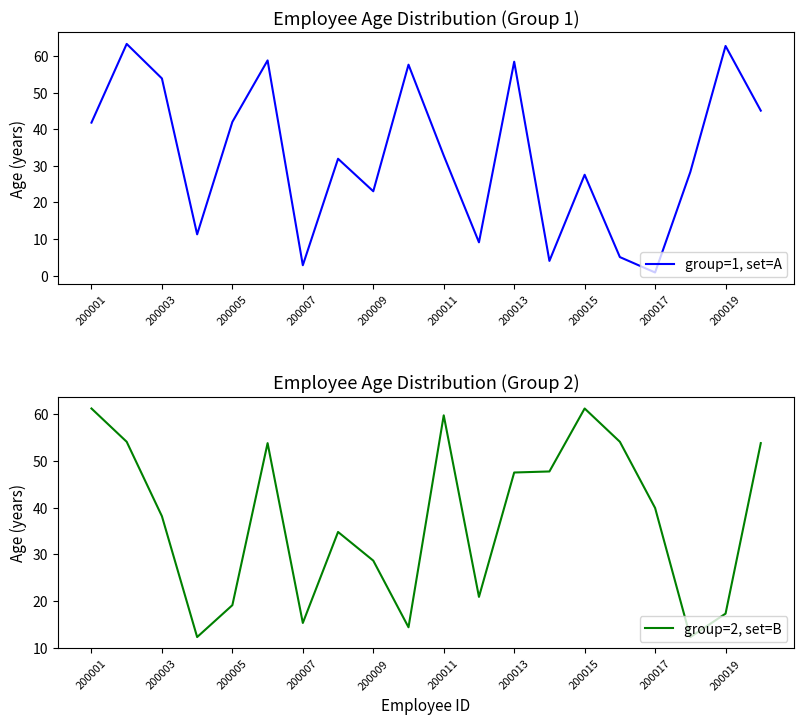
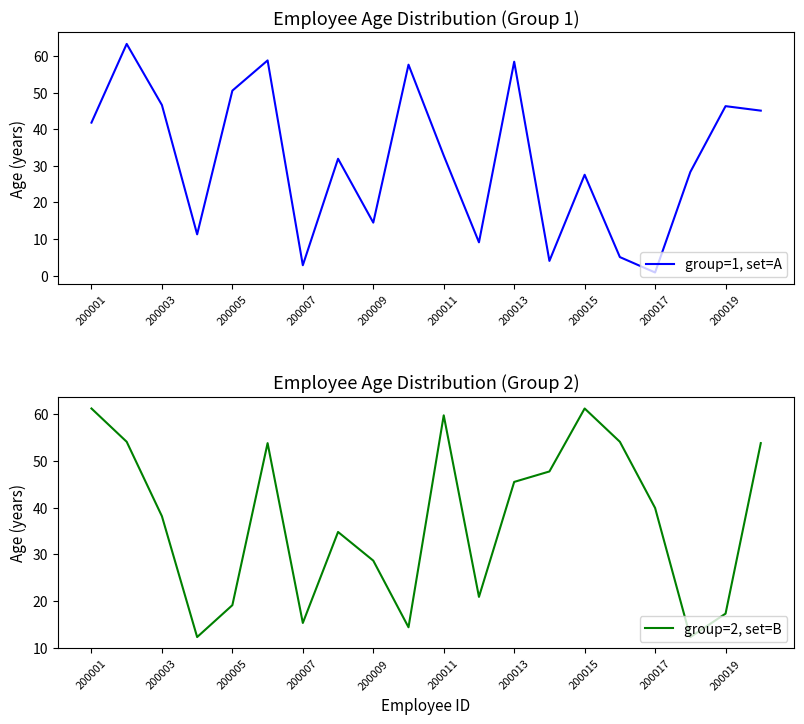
Employee Age Distribution (Group 1), 200003: 54 -> 47
Employee Age Distribution (Group 1), 200005: 42 -> 51
Employee Age Distribution (Group 1), 200009: 23 -> 14
Employee Age Distribution (Group 1), 200019: 63 -> 46
Employee Age Distribution (Group 2), 200013: 48 -> 45
